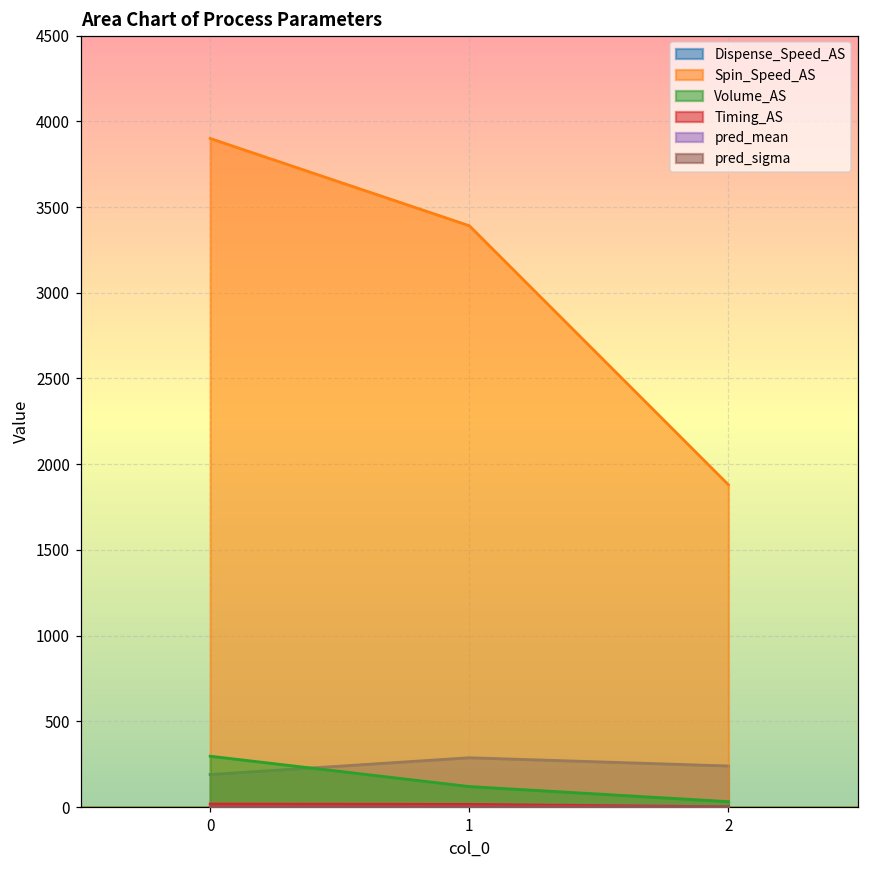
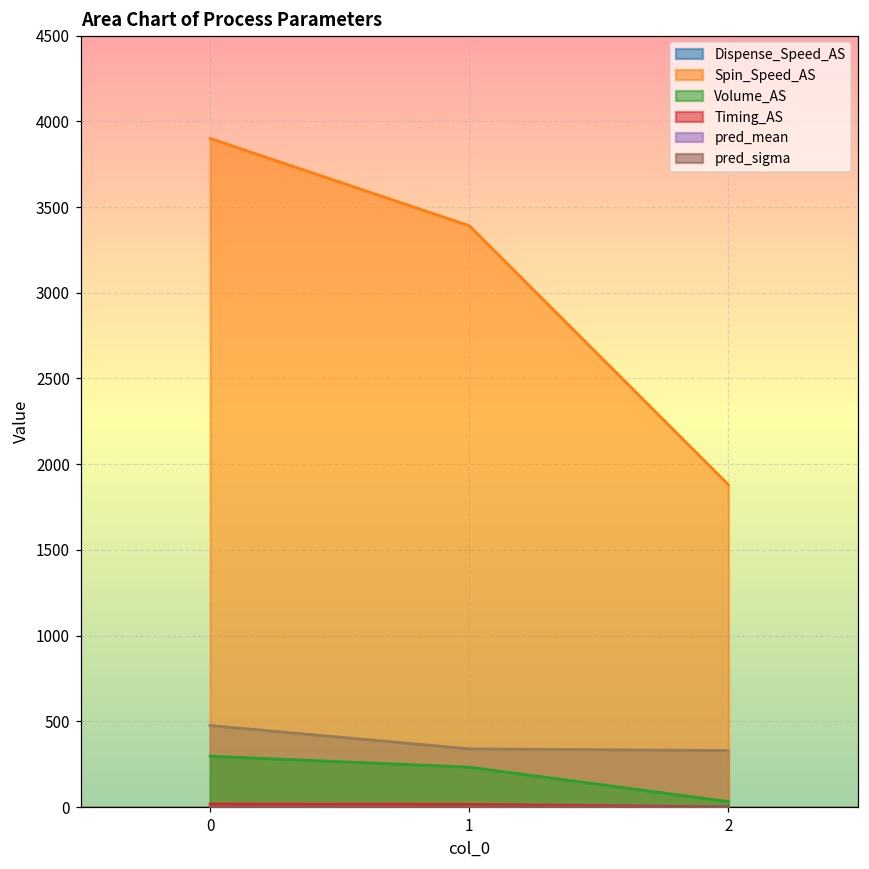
Dispense_Speed_AS, 0: 190 -> 480
Dispense_Speed_AS, 1: 290 -> 340
Volume_AS, 1: 120 -> 230
Dispense_Speed_AS, 2: 240 -> 330
